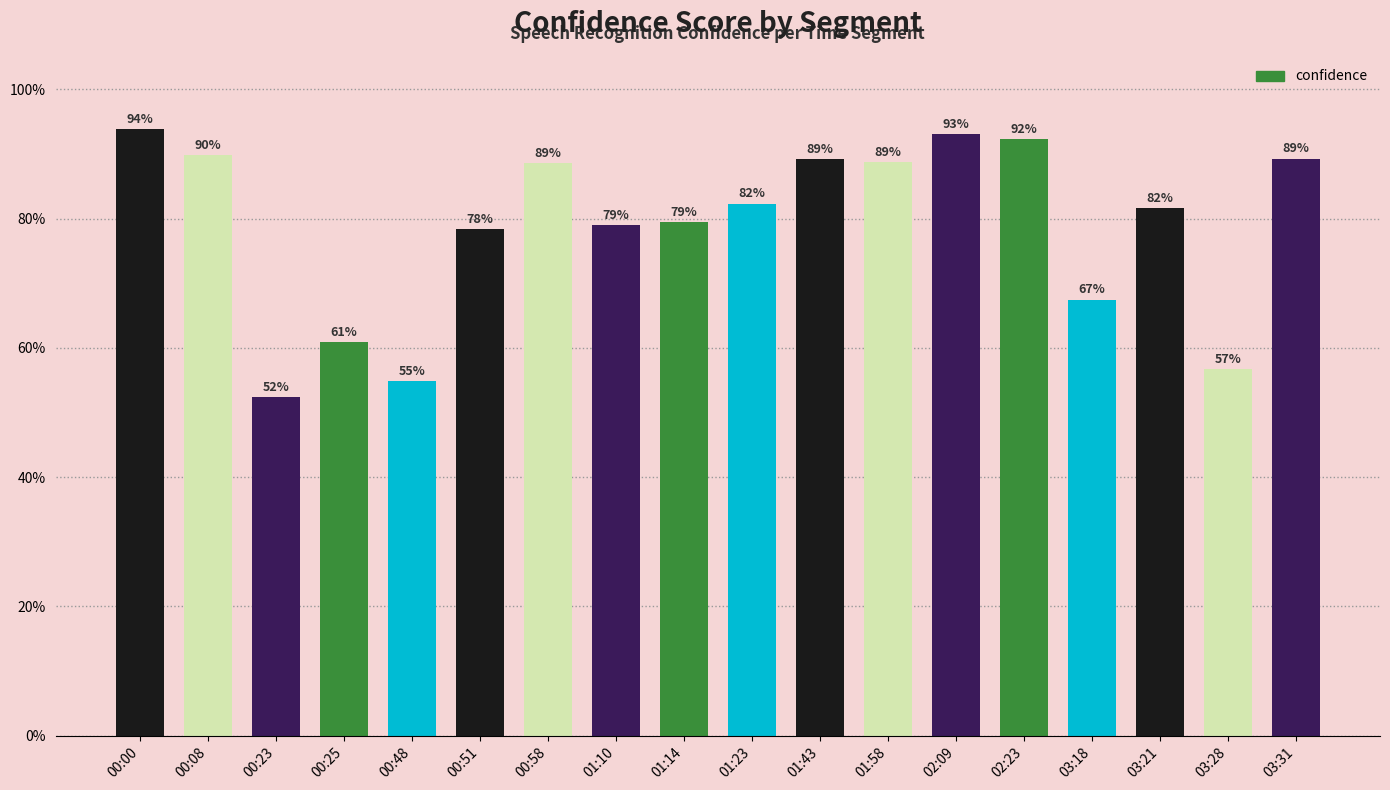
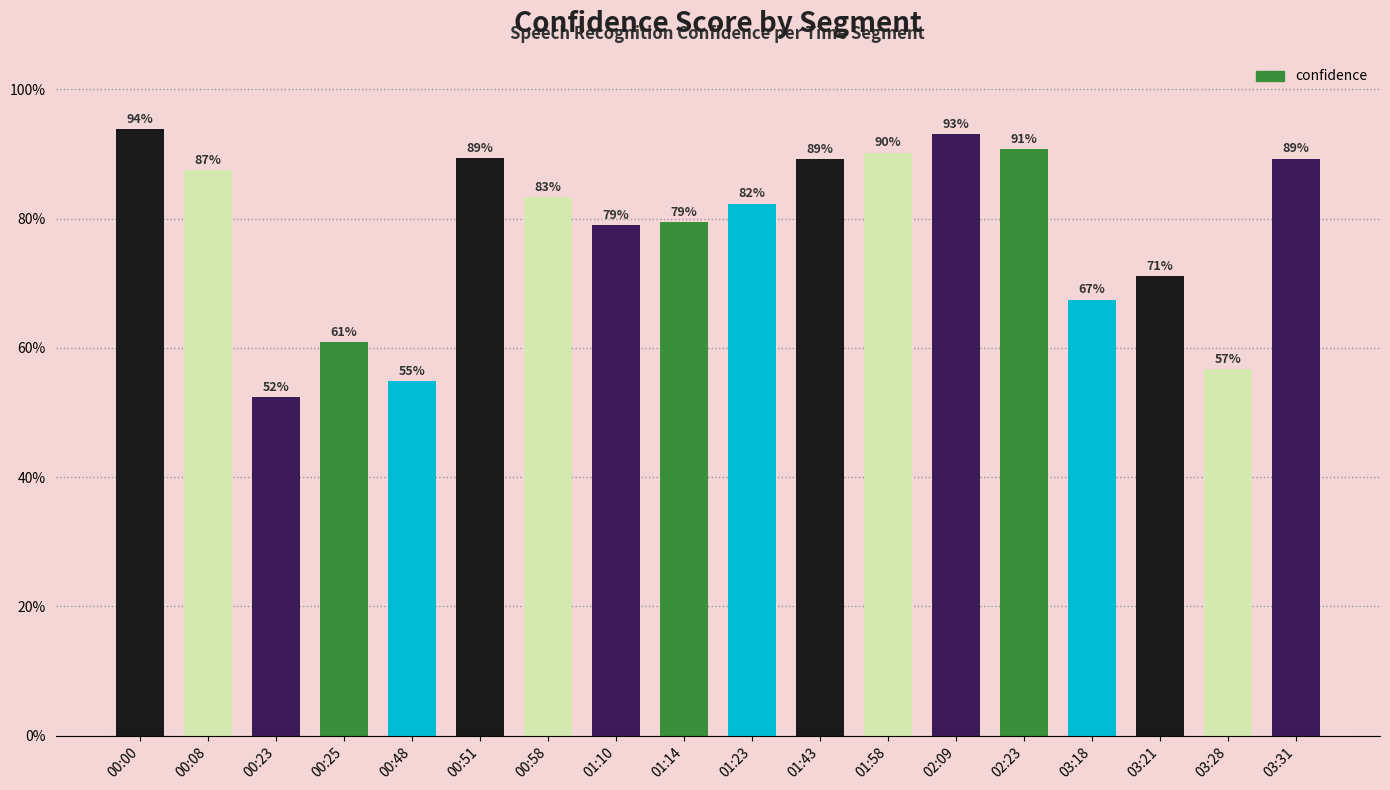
00:08: 90% -> 87%
00:51: 78% -> 89%
00:58: 89% -> 83%
01:58: 89% -> 90%
02:23: 92% -> 91%
03:21: 82% -> 71%
